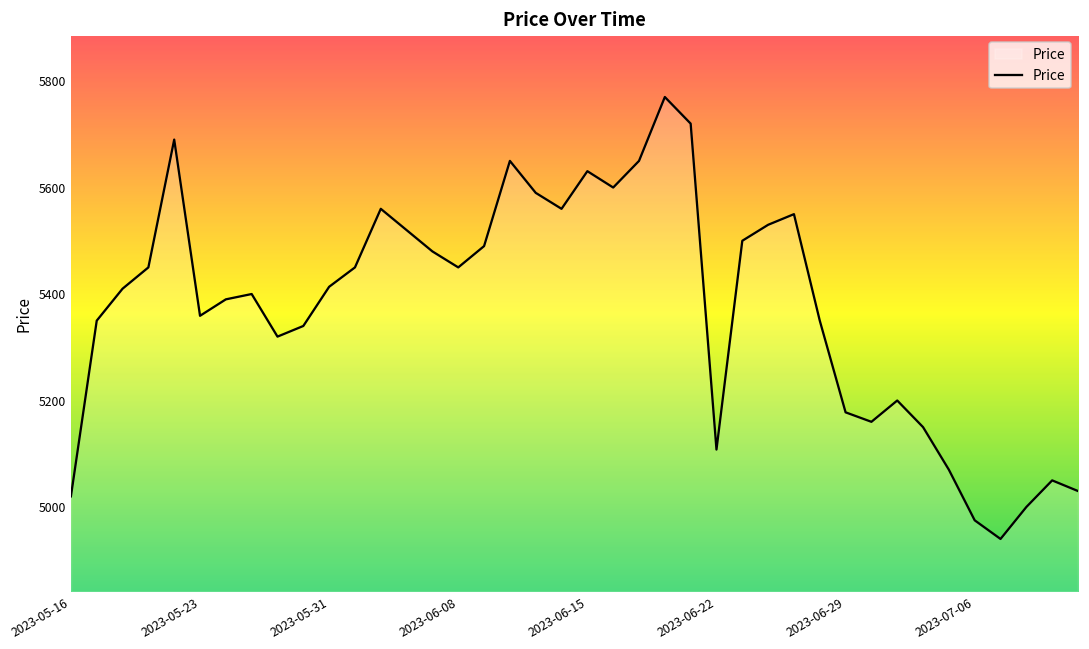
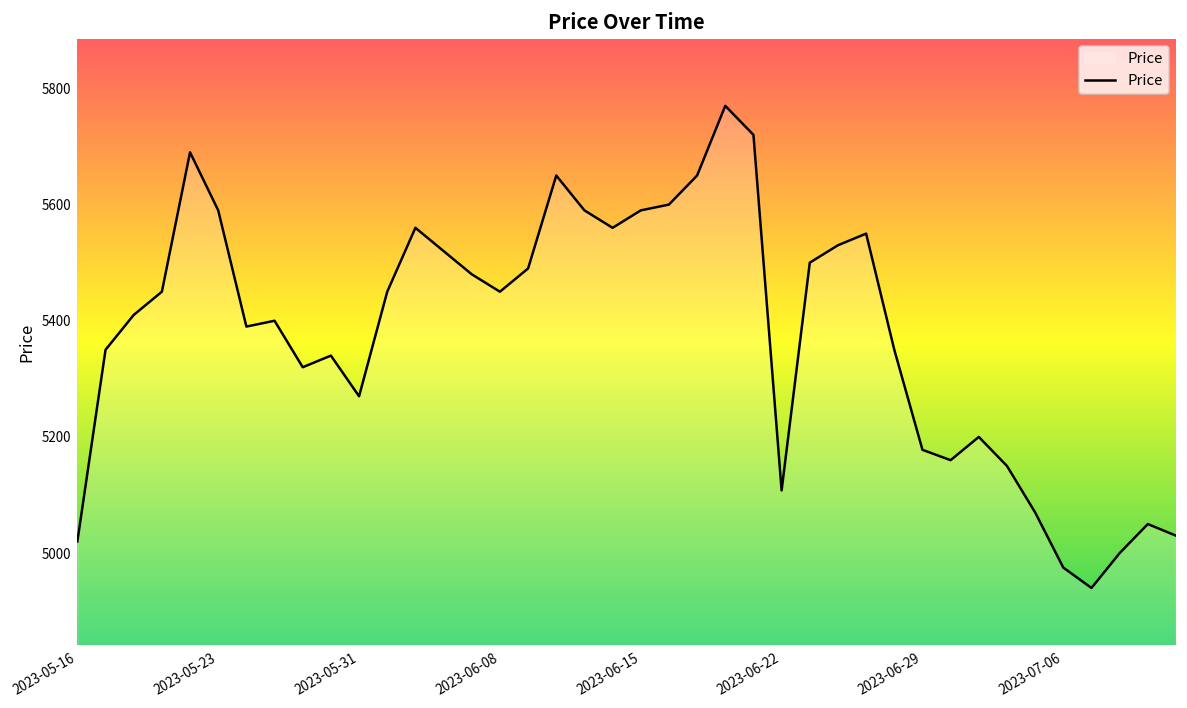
2023-05-23: 5360 -> 5590
2023-05-31: 5410 -> 5270
2023-06-15: 5630 -> 5590
